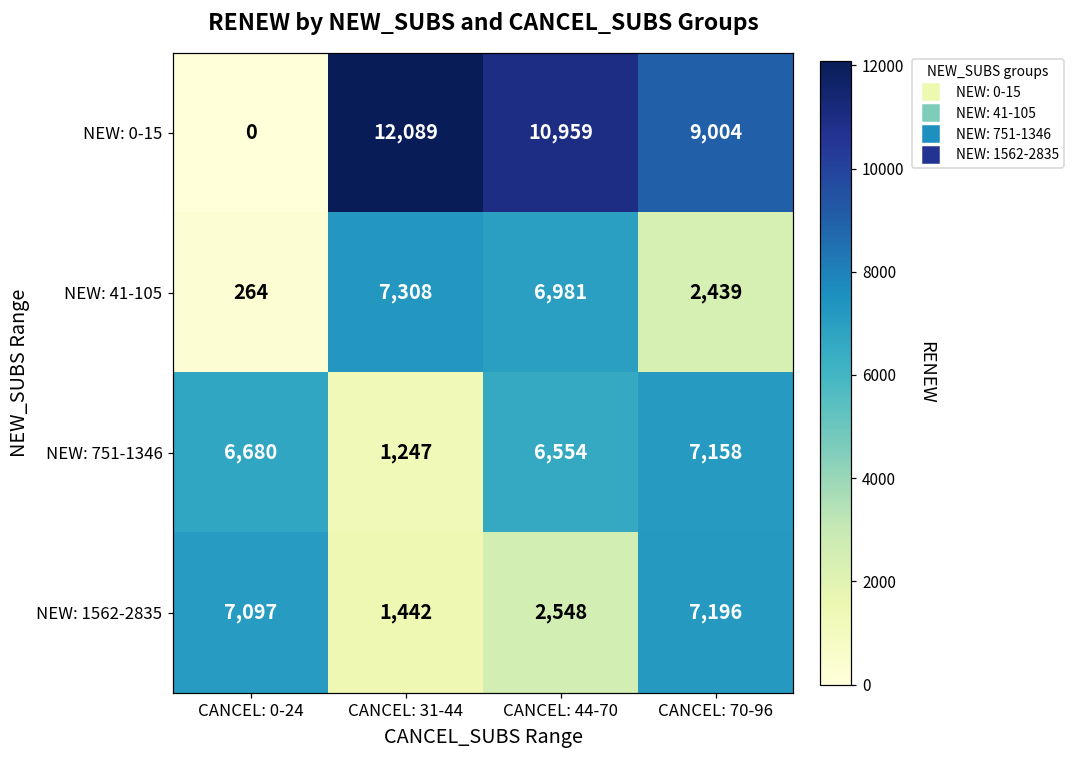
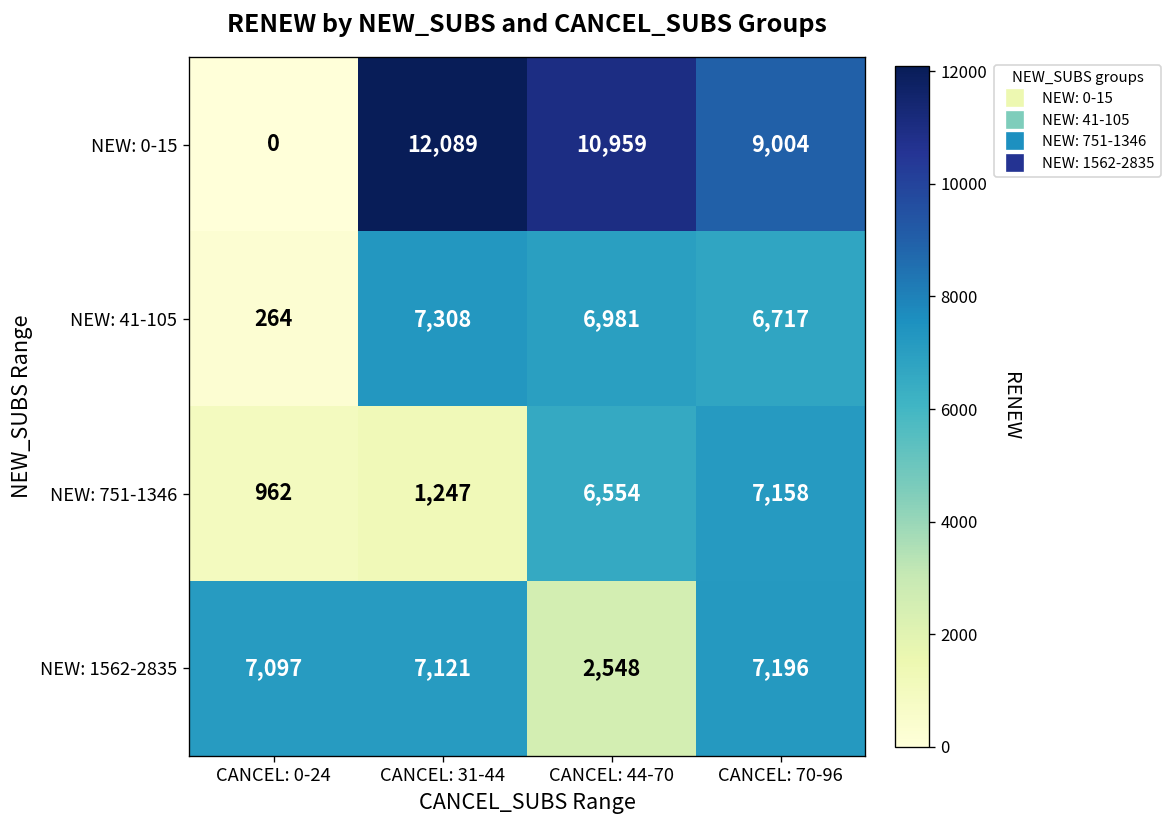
NEW: 41-105, CANCEL: 70-96: 2,439 -> 6,717
NEW: 751-1346, CANCEL: 0-24: 6,680 -> 962
NEW: 1562-2835, CANCEL: 31-44: 1,442 -> 7,121
